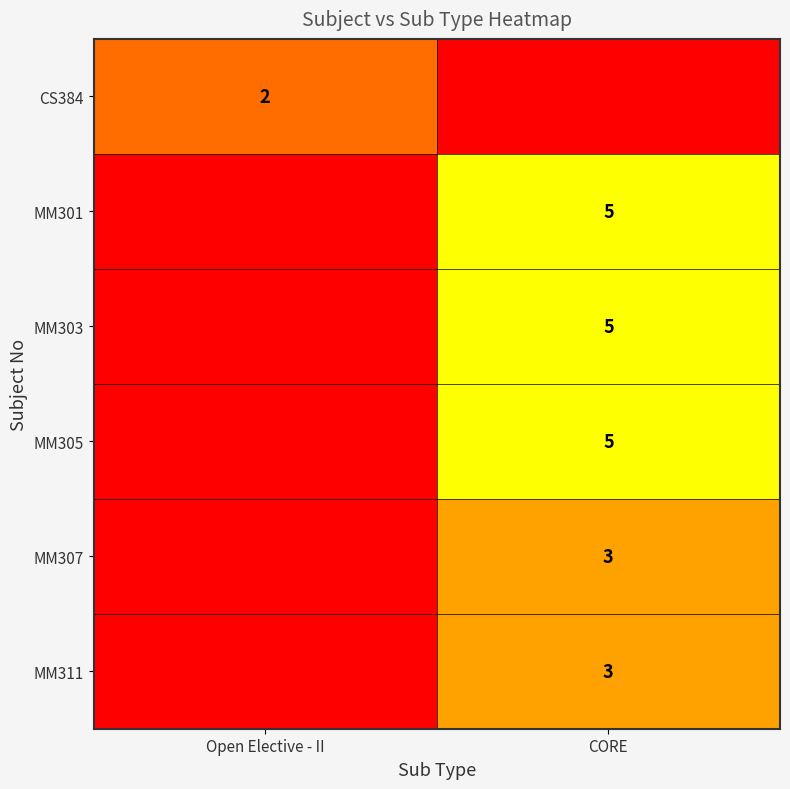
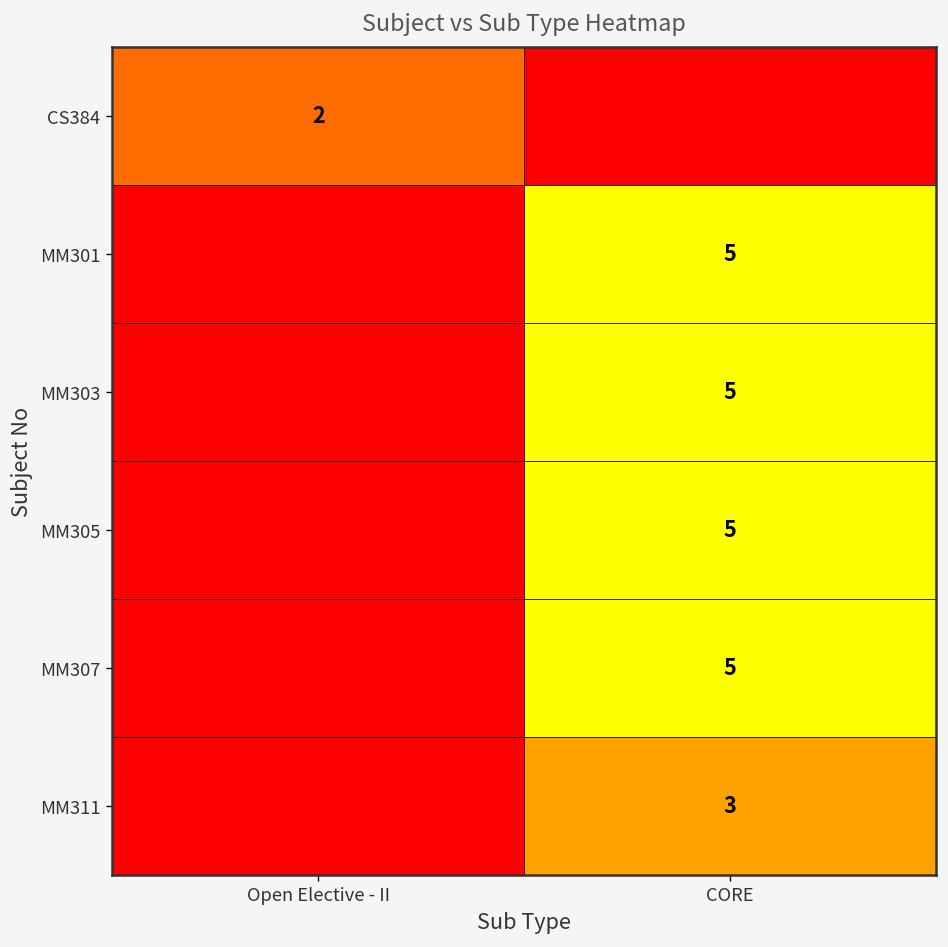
MM307, CORE: 3 -> 5
